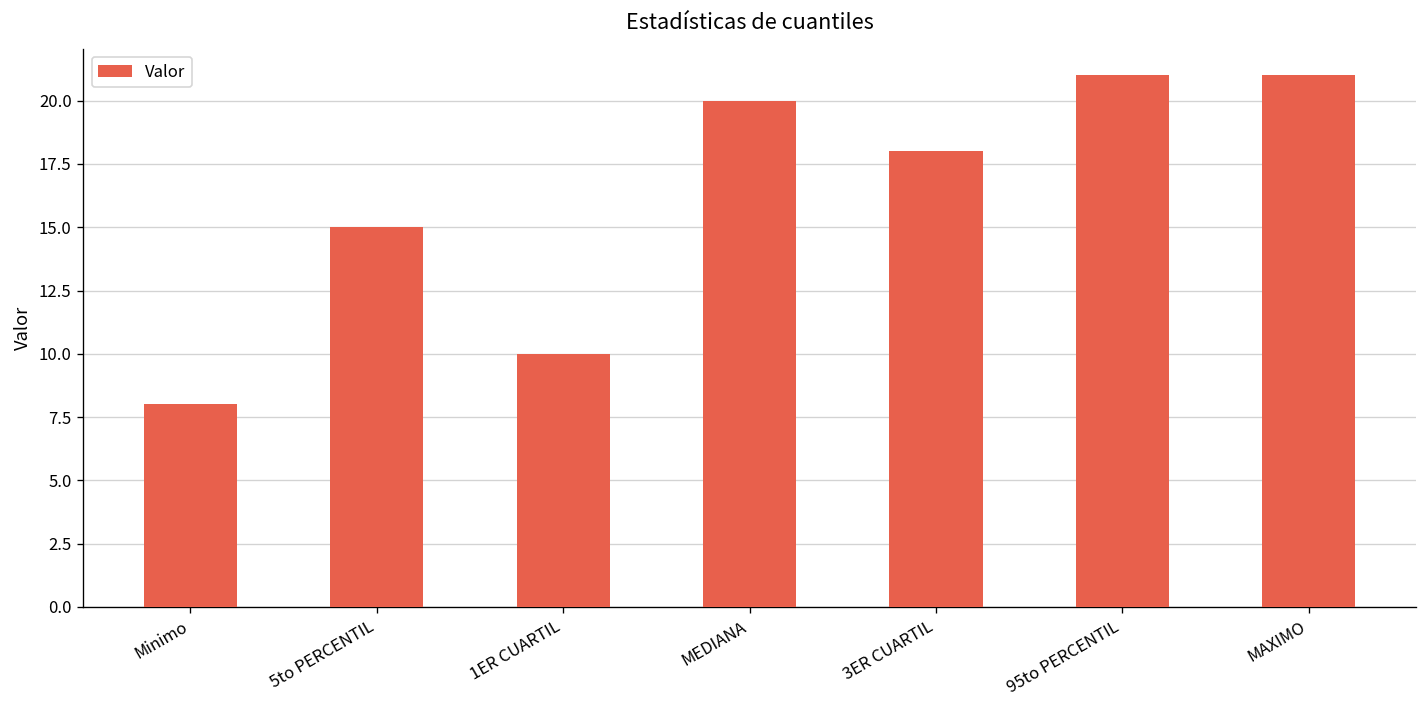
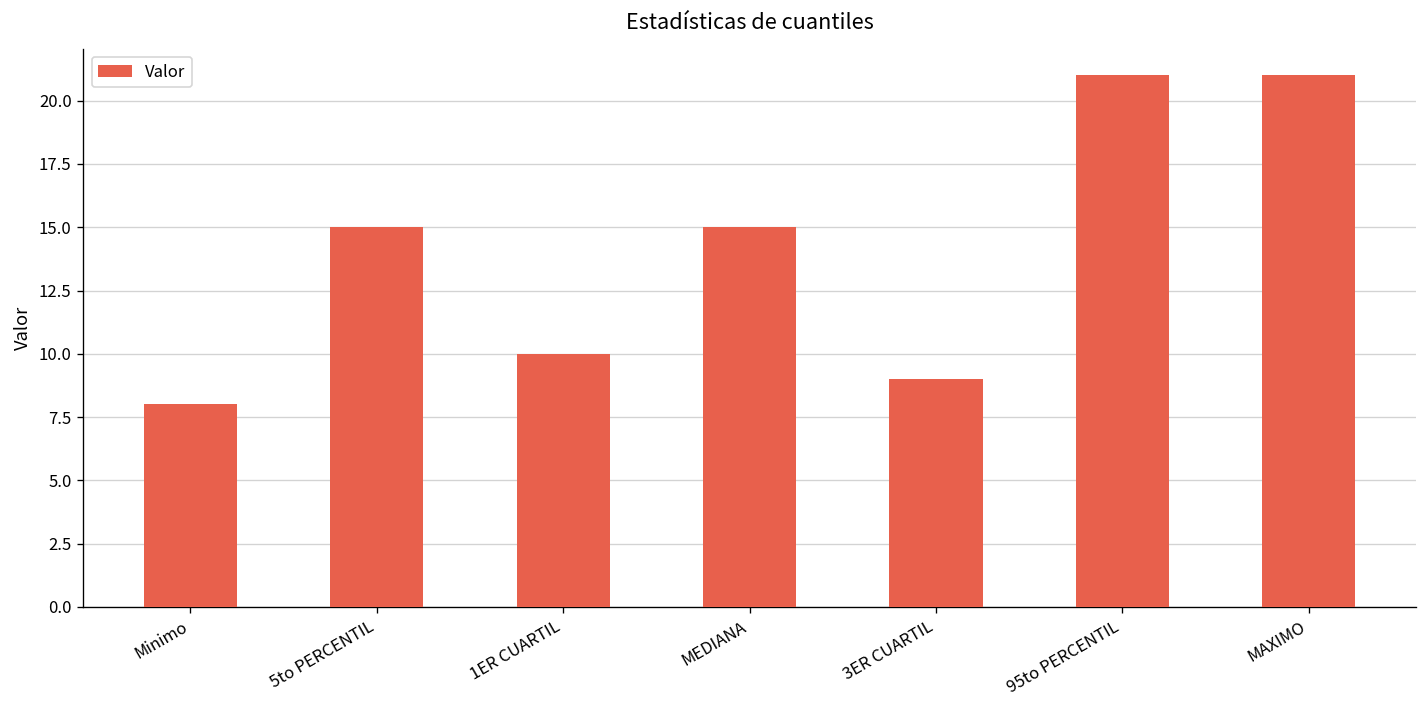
MEDIANA: 20 -> 15
3ER CUARTIL: 18 -> 9
